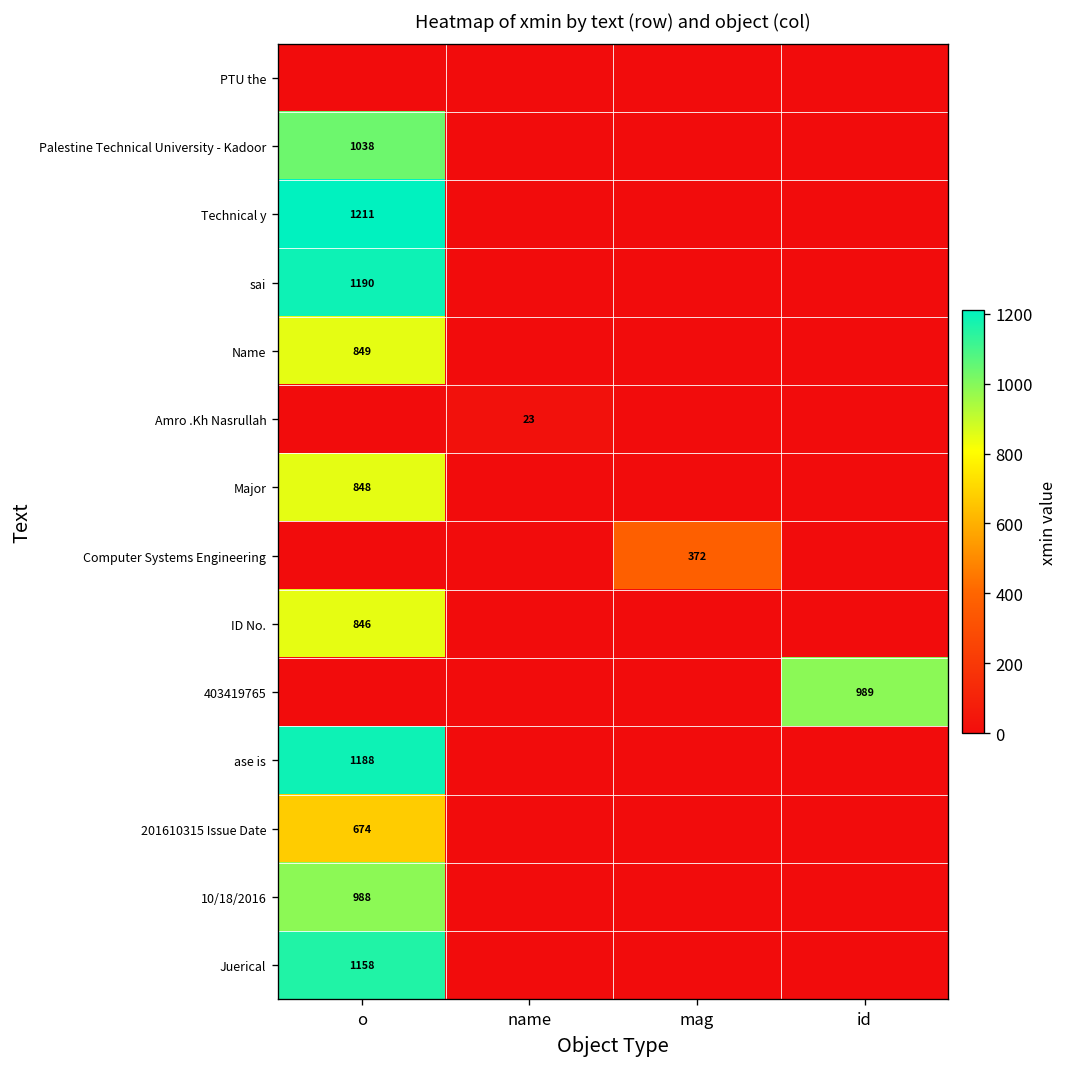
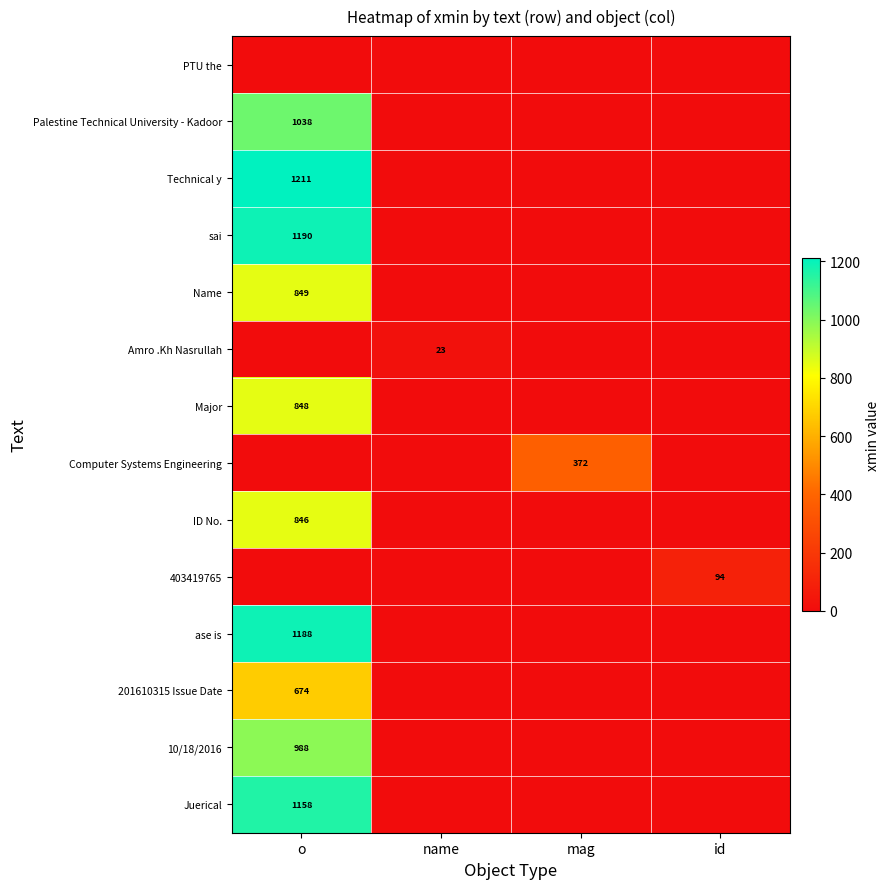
403419765, id: 989 -> 94
